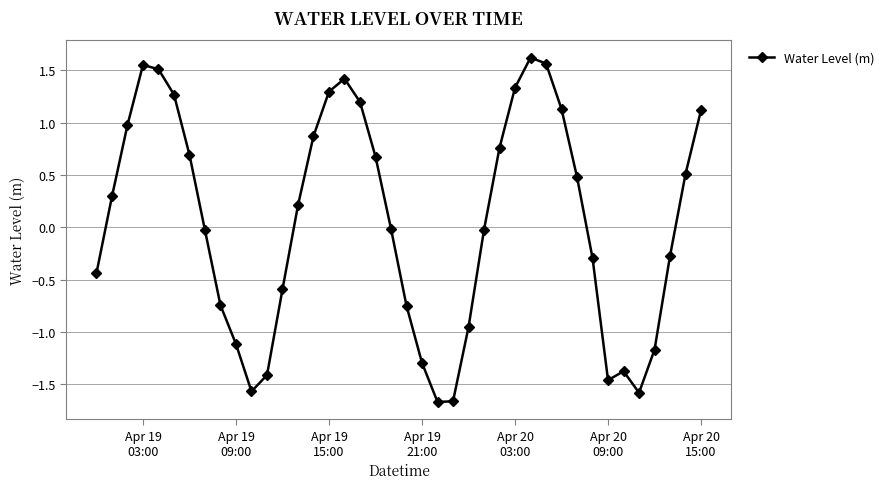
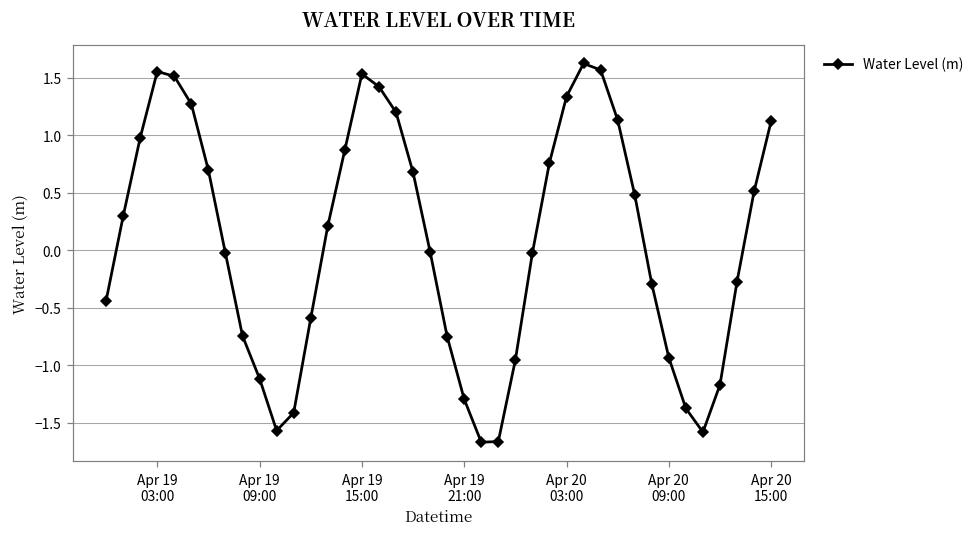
Apr 19 15:00: 1.30 -> 1.53
Apr 20 09:00: -1.46 -> -0.94
